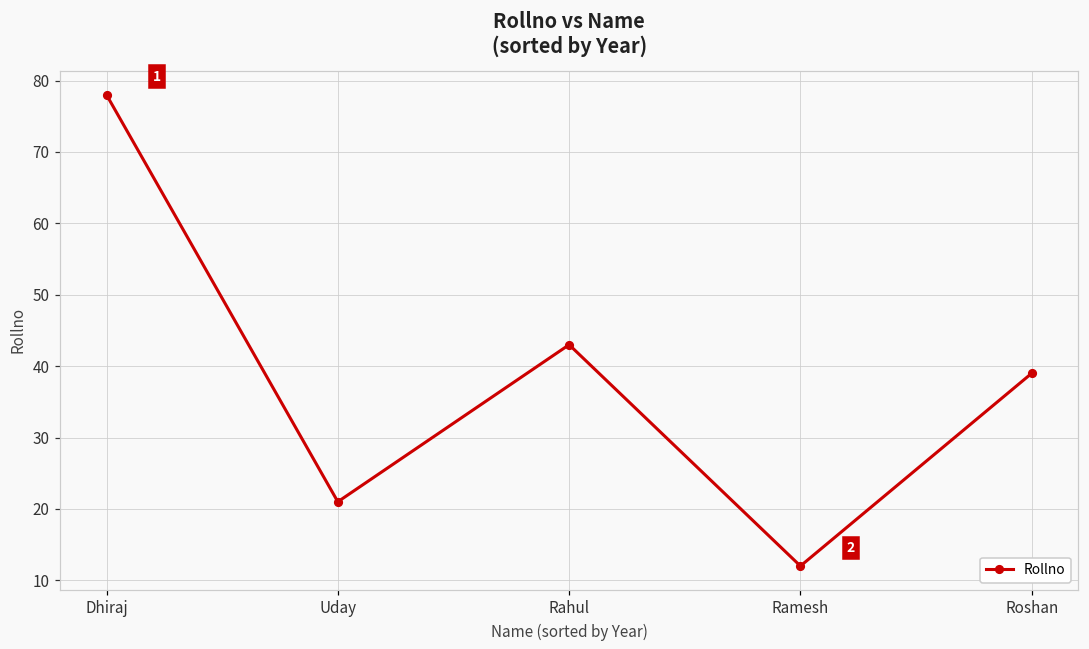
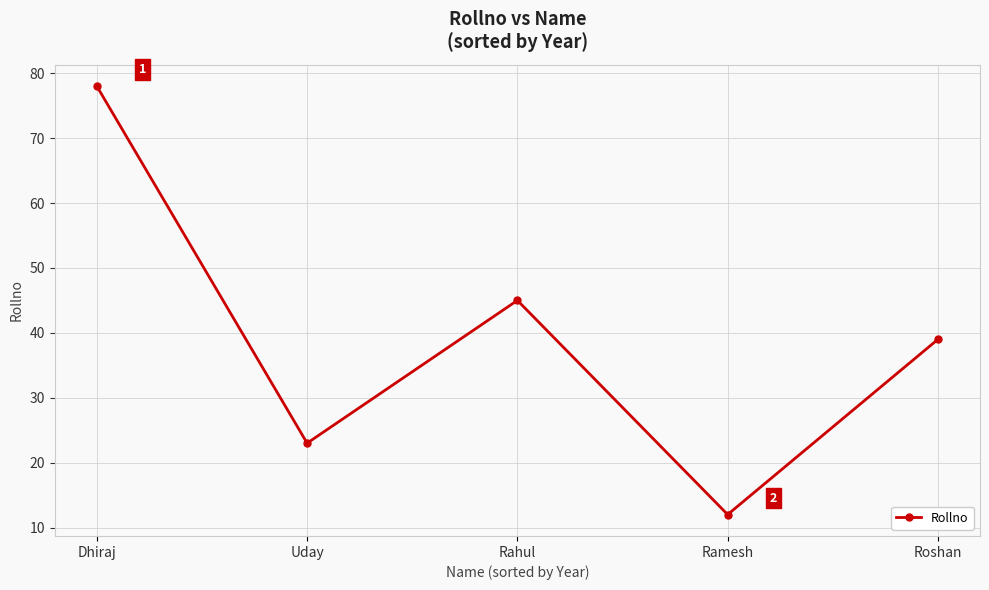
Uday: 21 -> 23
Rahul: 43 -> 45
